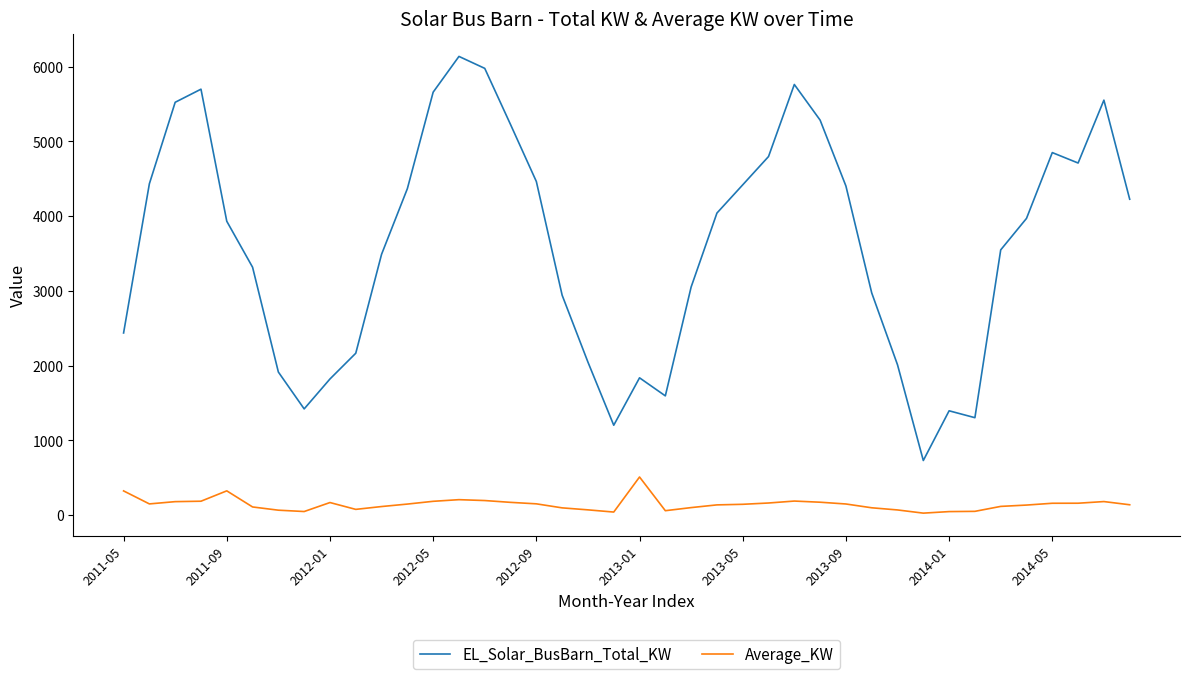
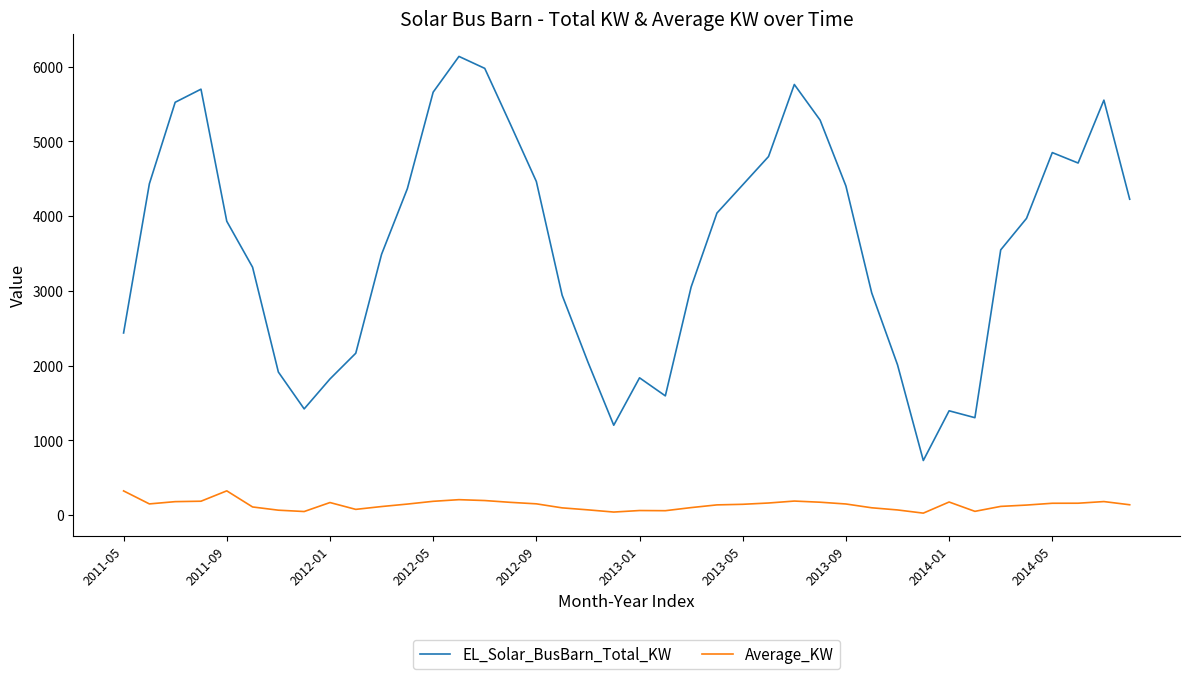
Average_KW, 2013-01: 500 -> 100
Average_KW, 2014-01: 0 -> 200
